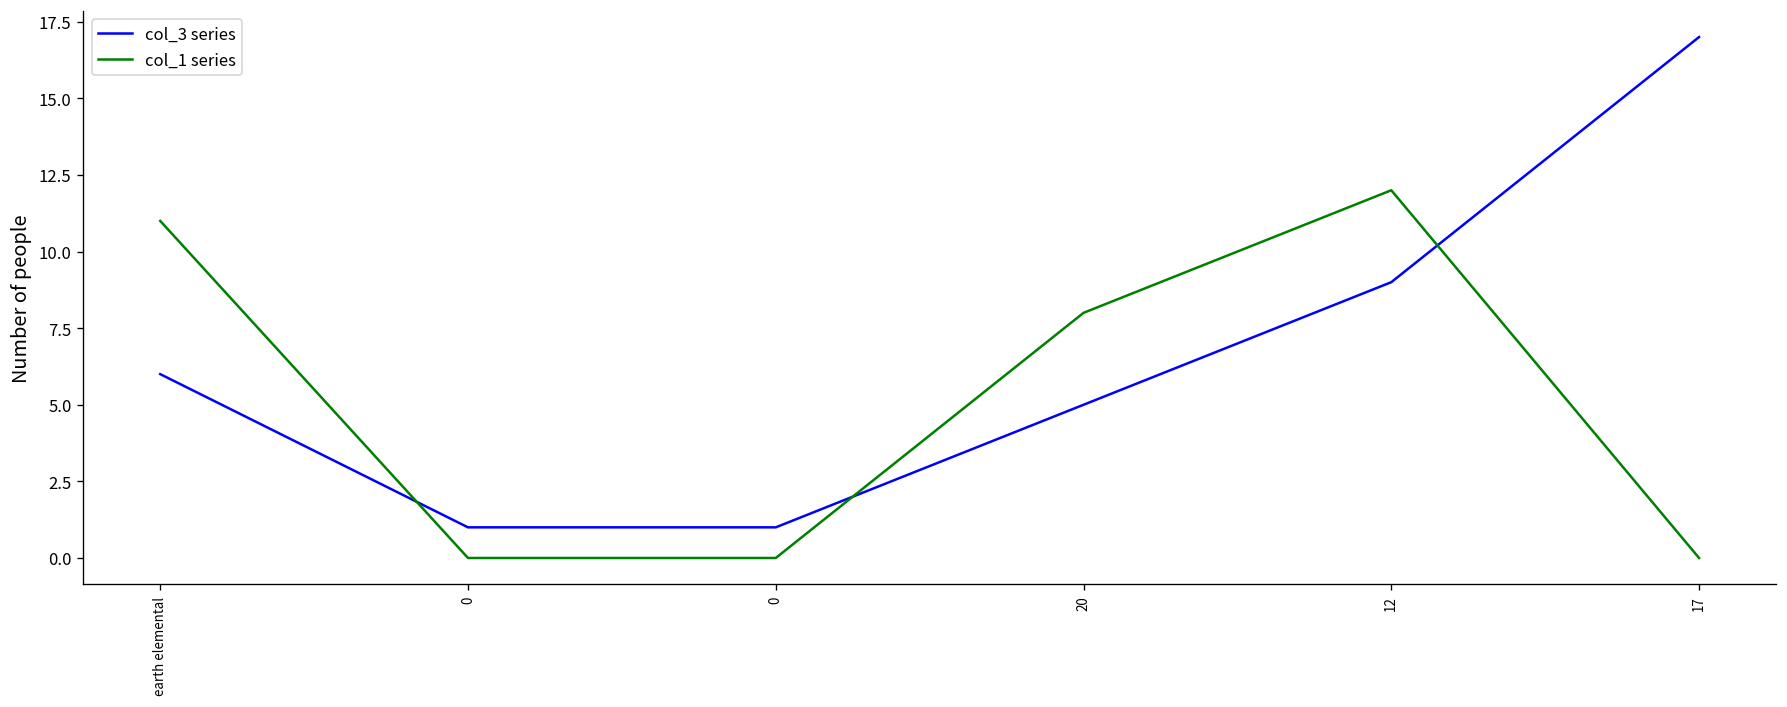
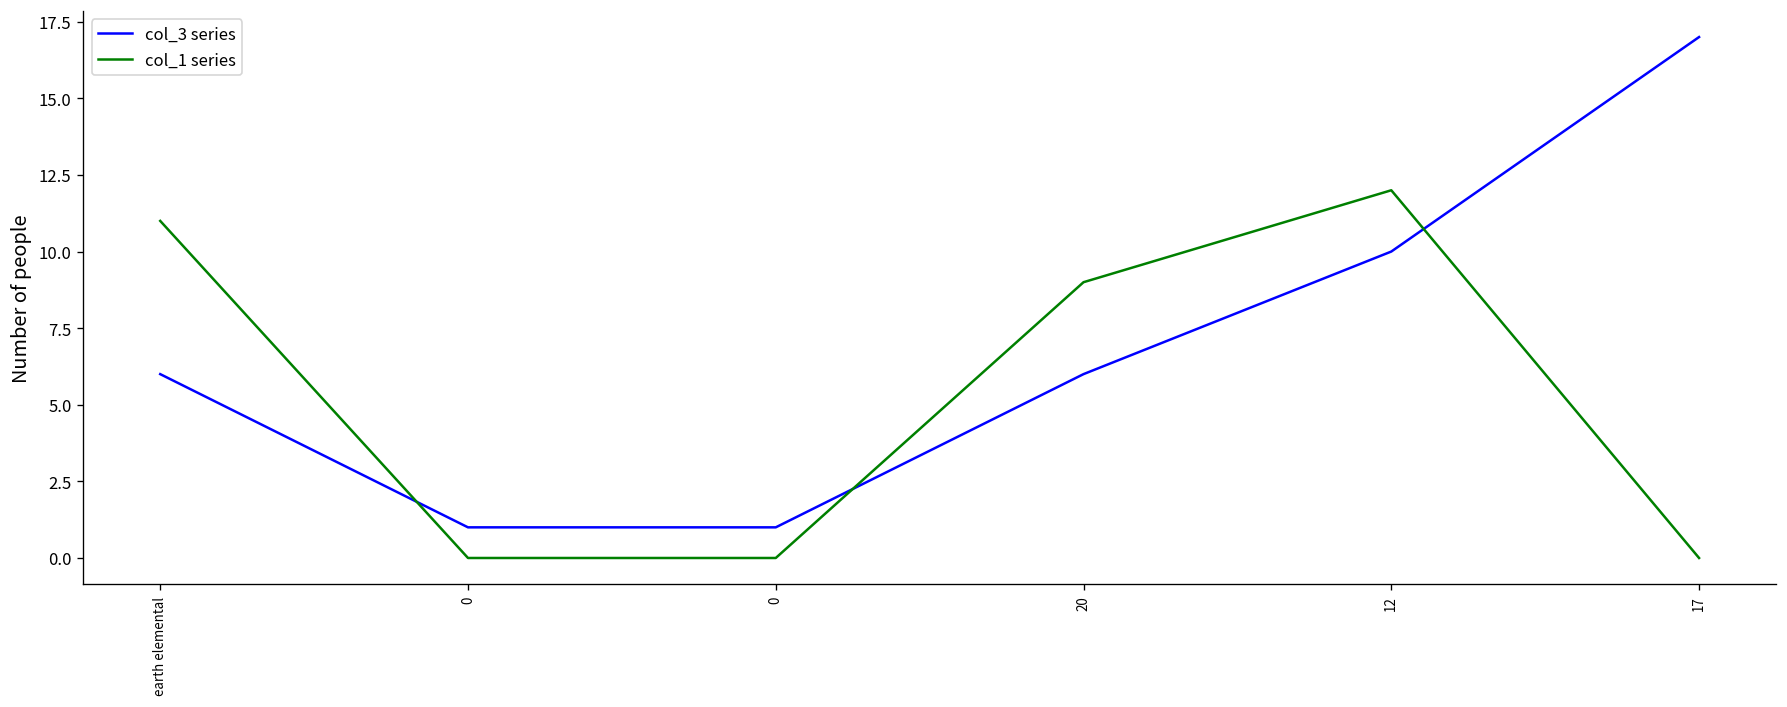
col_3 series, 20: 5 -> 6
col_1 series, 20: 8 -> 9
col_3 series, 12: 9 -> 10
